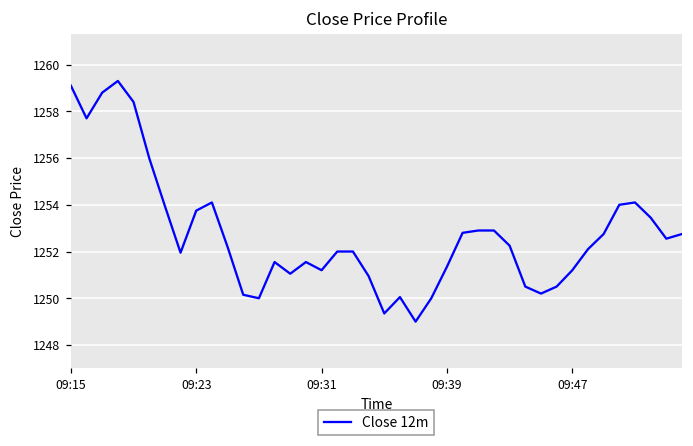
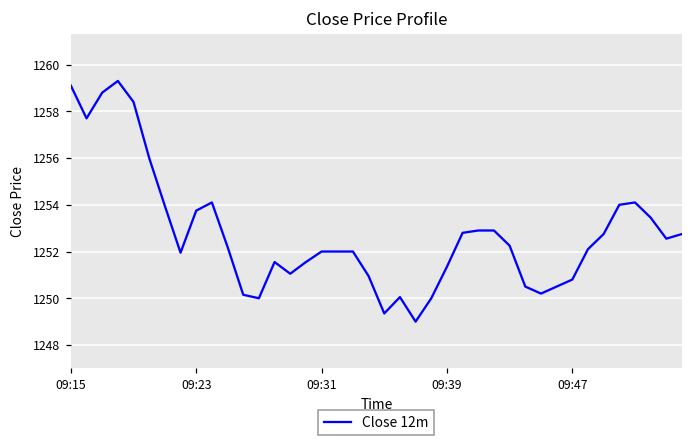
09:31: 1251.2 -> 1252.0
09:47: 1251.2 -> 1250.8
